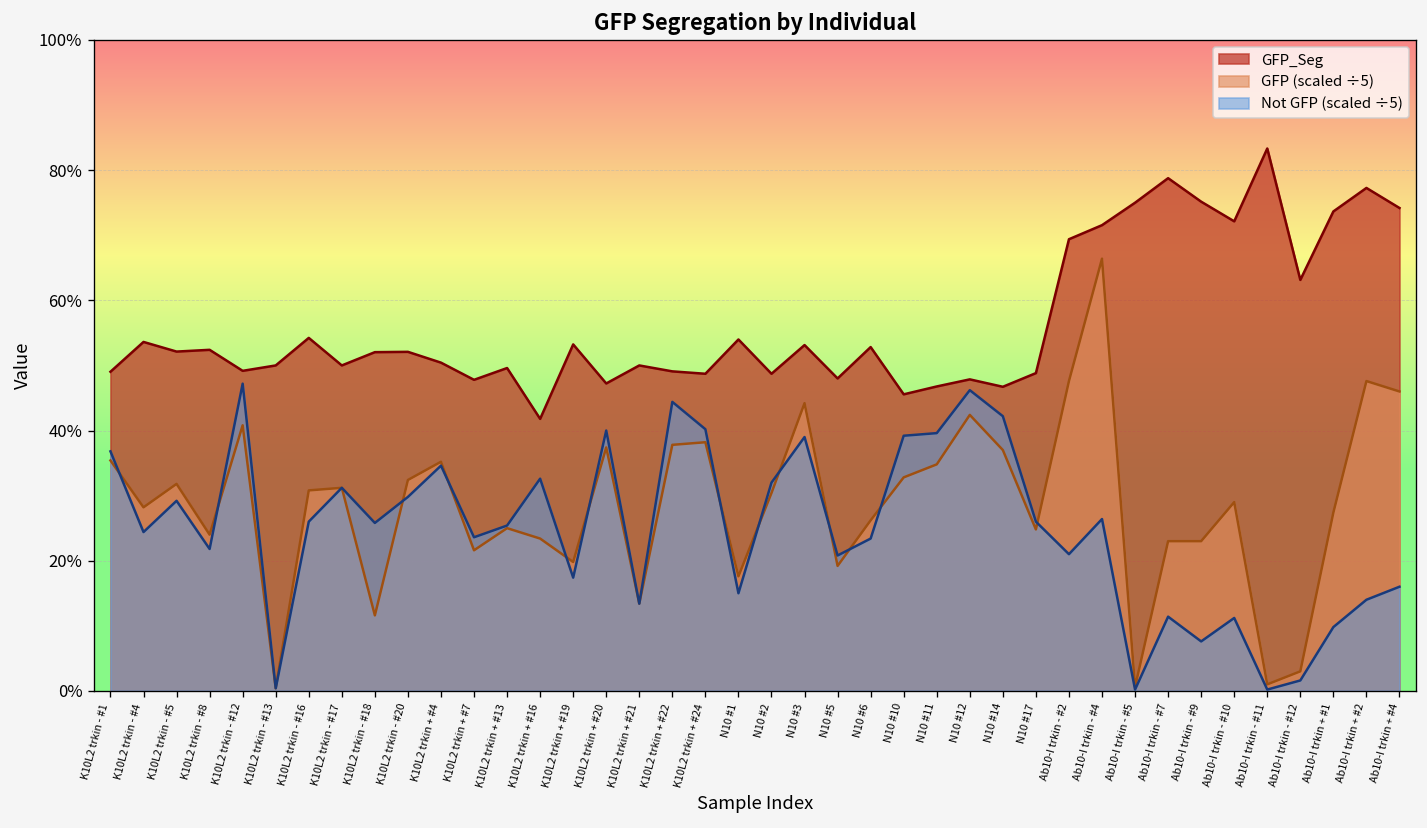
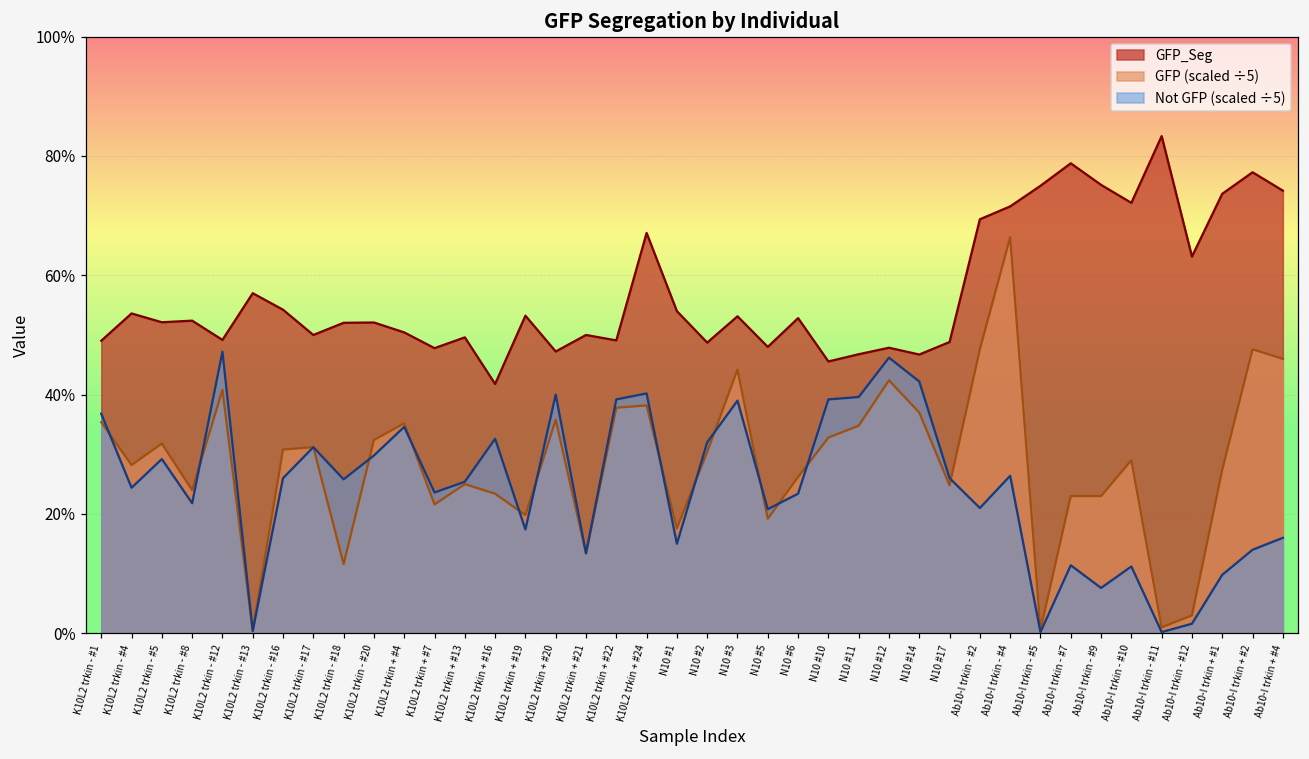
GFP_Seg, K10L2 trkin - #13: 50% -> 57%
GFP (scaled ÷5), K10L2 trkin + #20: 37% -> 36%
Not GFP (scaled ÷5), K10L2 trkin + #22: 44% -> 39%
GFP_Seg, K10L2 trkin + #24: 49% -> 67%
